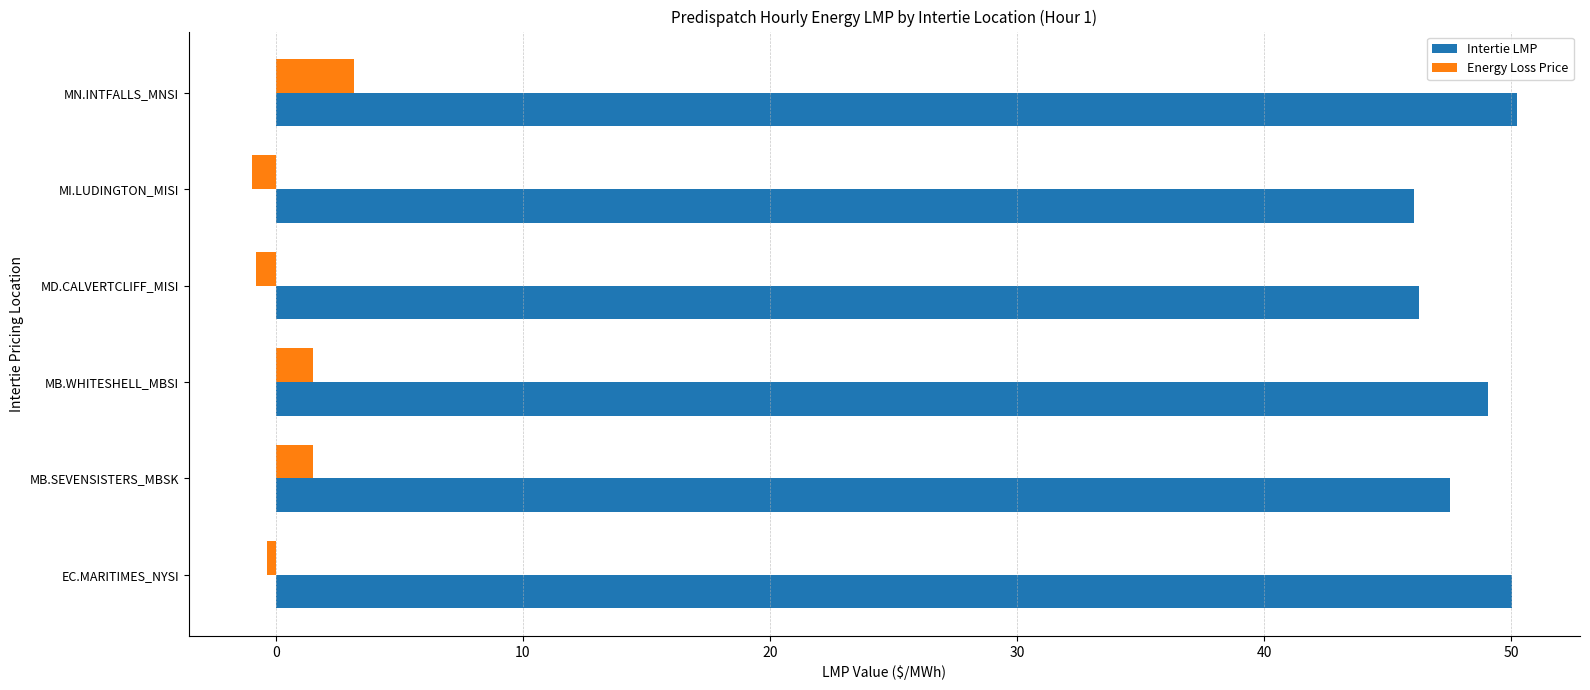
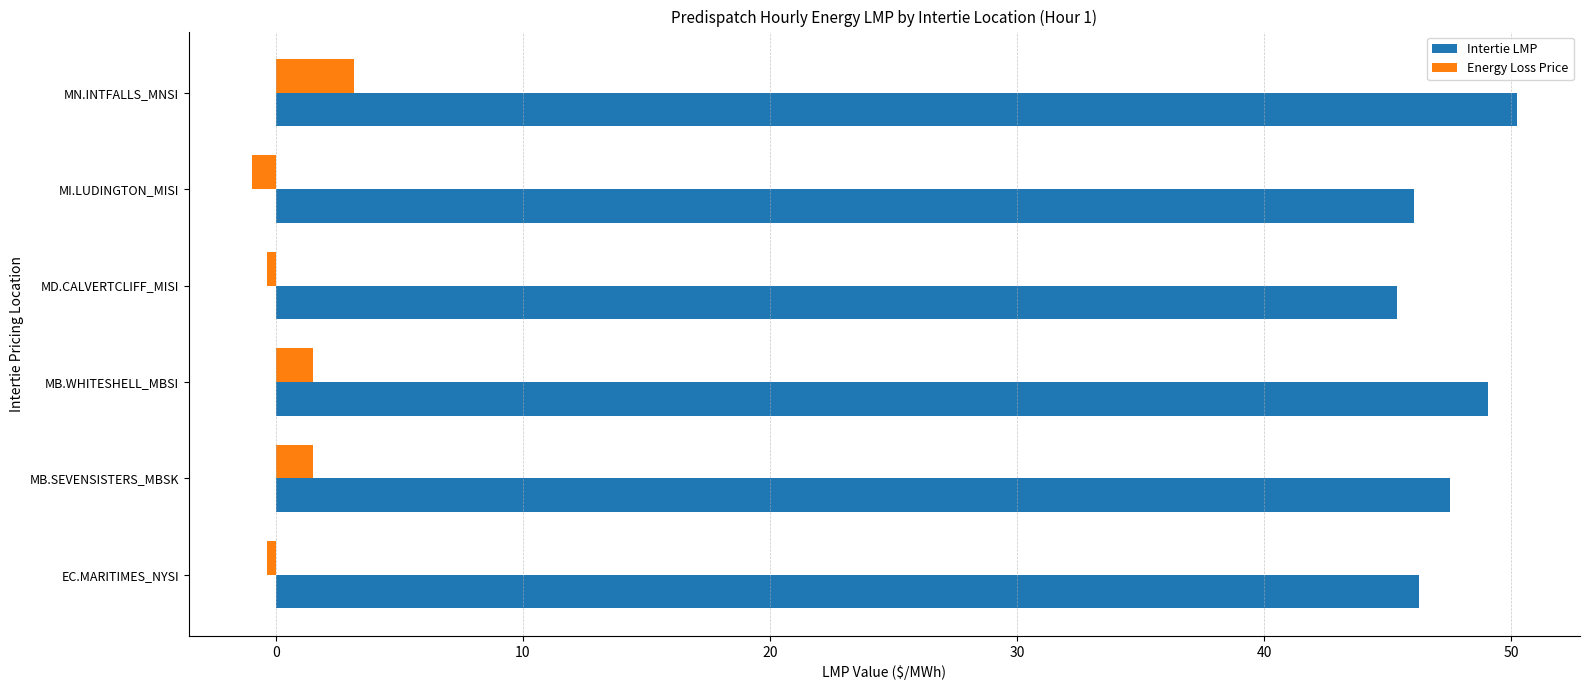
Energy Loss Price, MD.CALVERTCLIFF_MISI: -0.8 -> -0.4
Intertie LMP, MD.CALVERTCLIFF_MISI: 46.3 -> 45.4
Intertie LMP, EC.MARITIMES_NYSI: 50.0 -> 46.3
